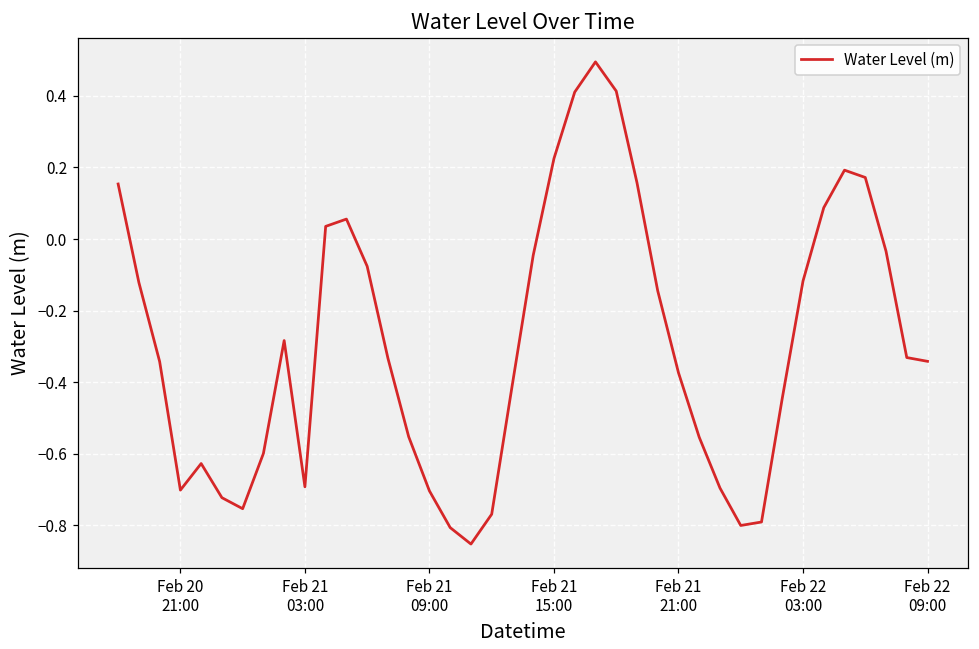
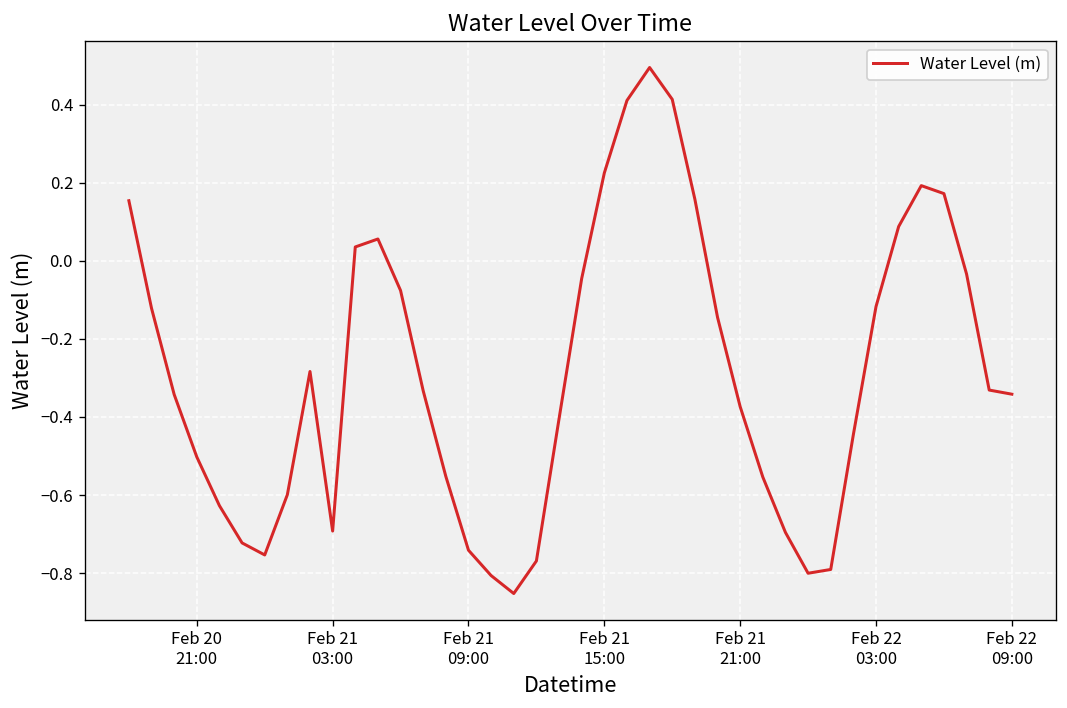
Feb 20 21:00: -0.70 -> -0.50
Feb 21 09:00: -0.70 -> -0.74
